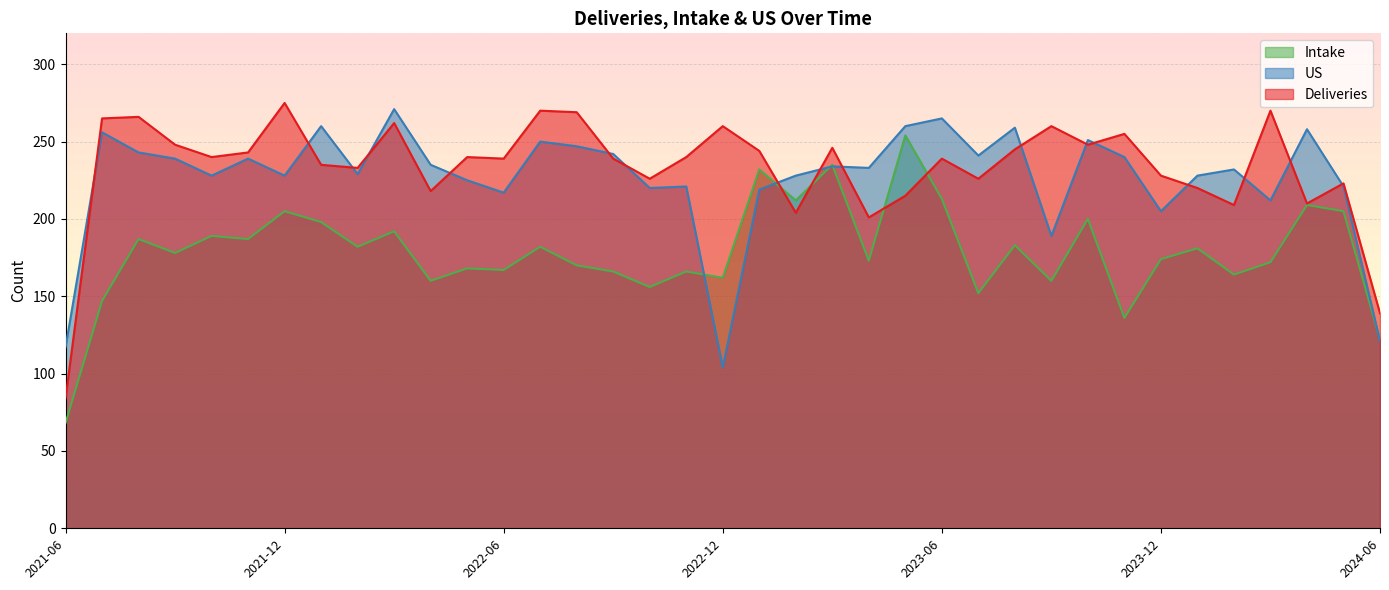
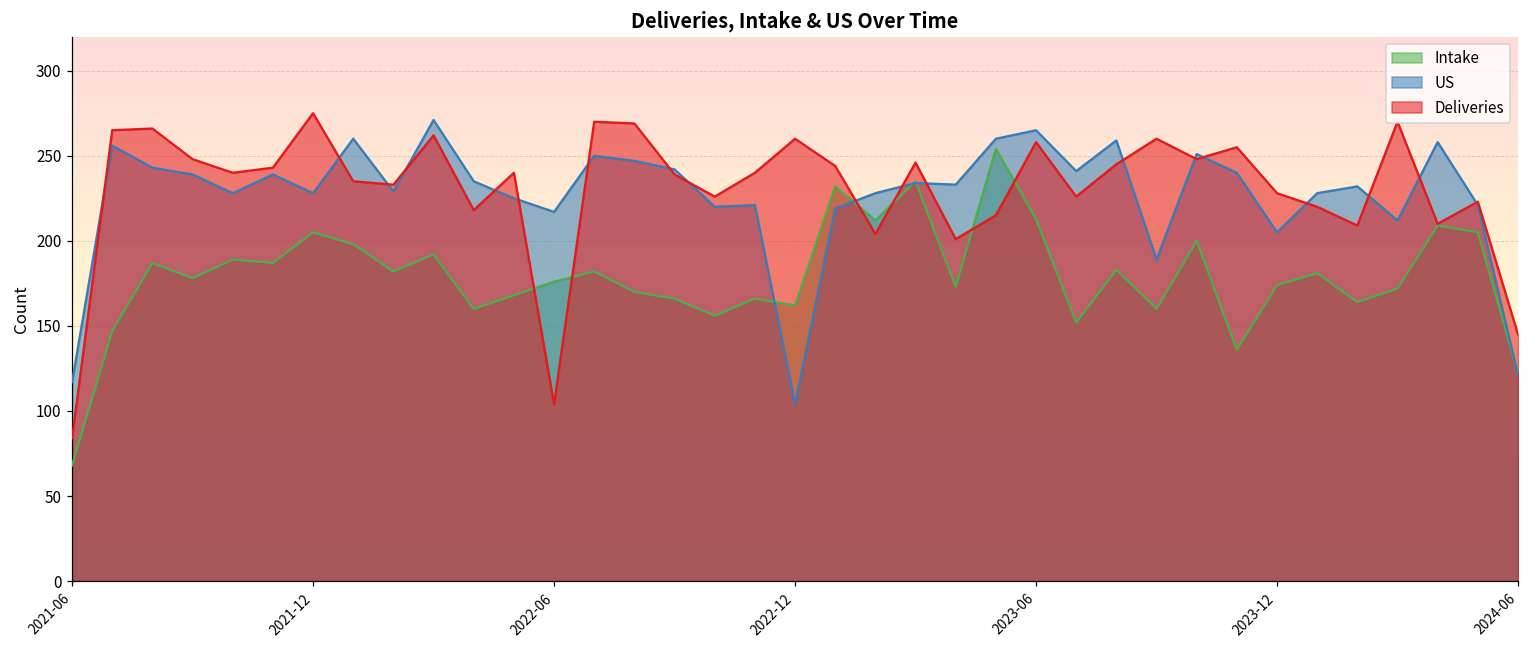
Intake, 2022-06: 167 -> 176
Deliveries, 2022-06: 239 -> 104
Deliveries, 2023-06: 239 -> 258
Deliveries, 2024-06: 139 -> 145
